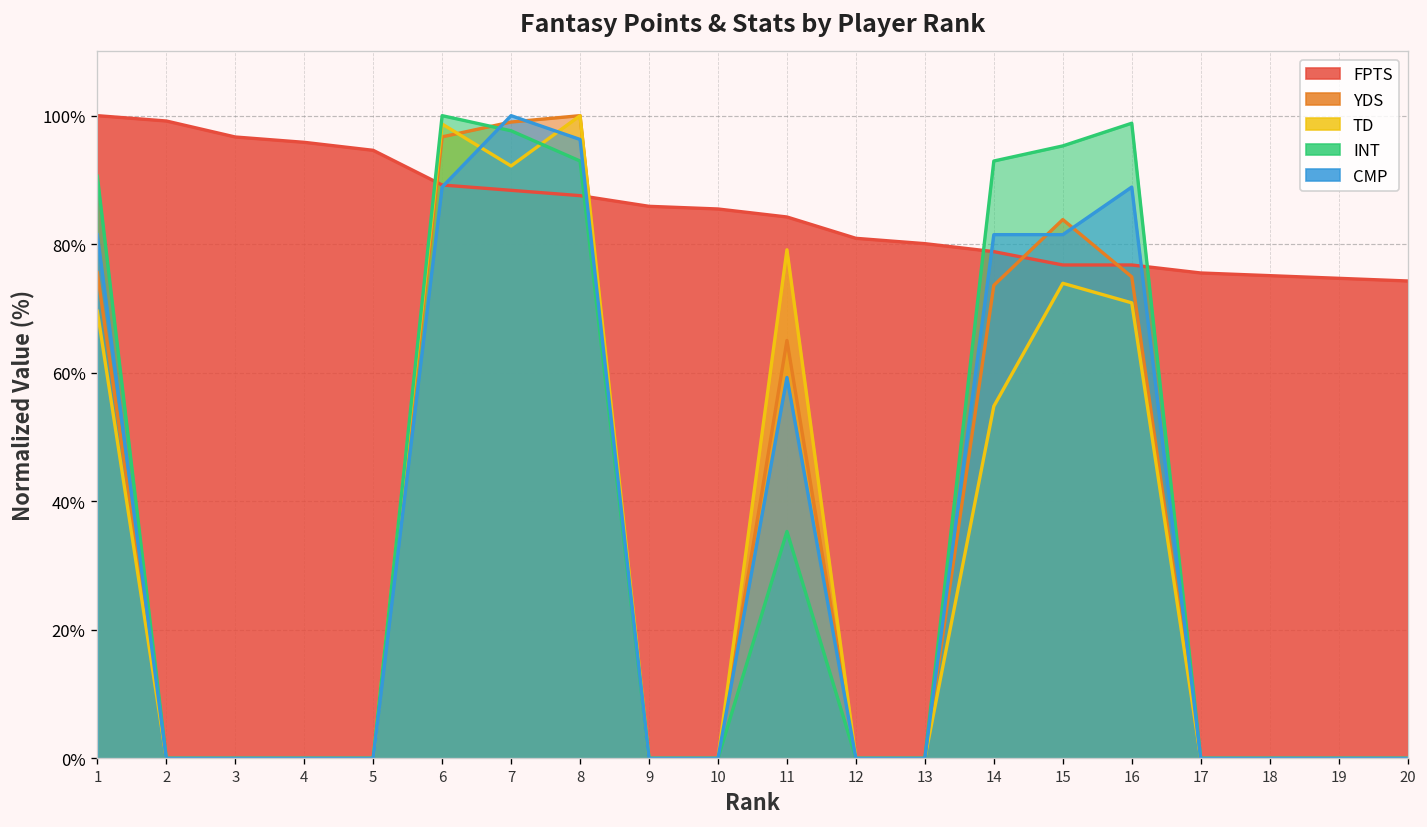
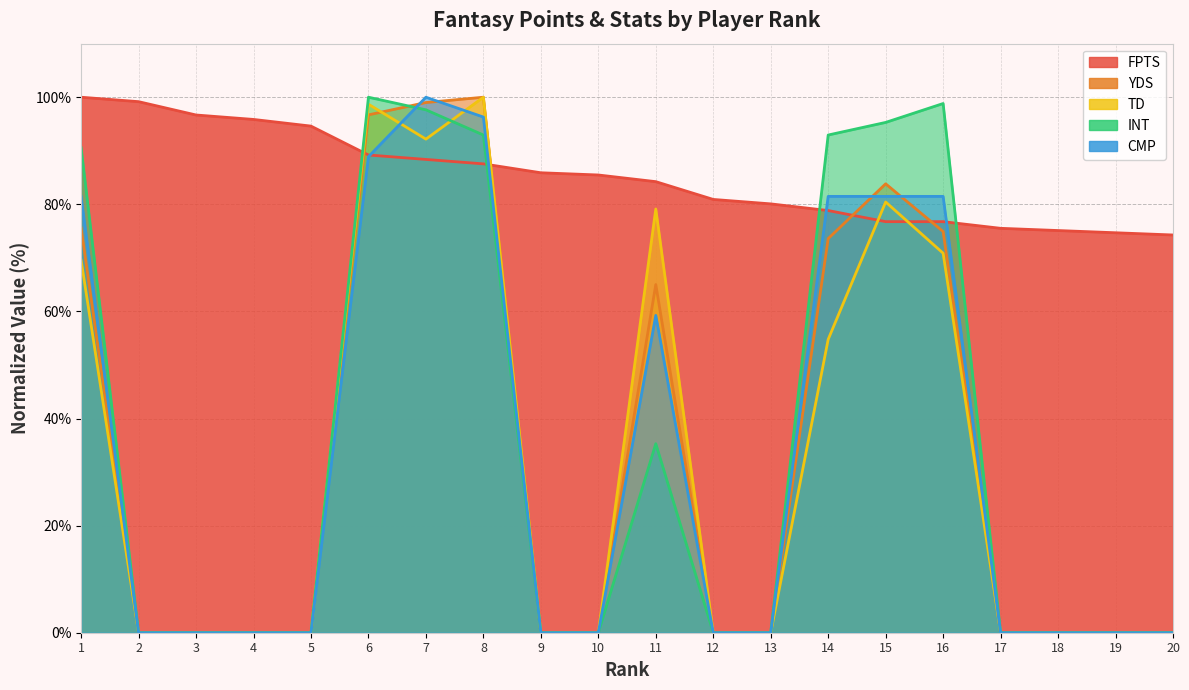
TD, 15: 74% -> 80%
CMP, 16: 89% -> 81%
